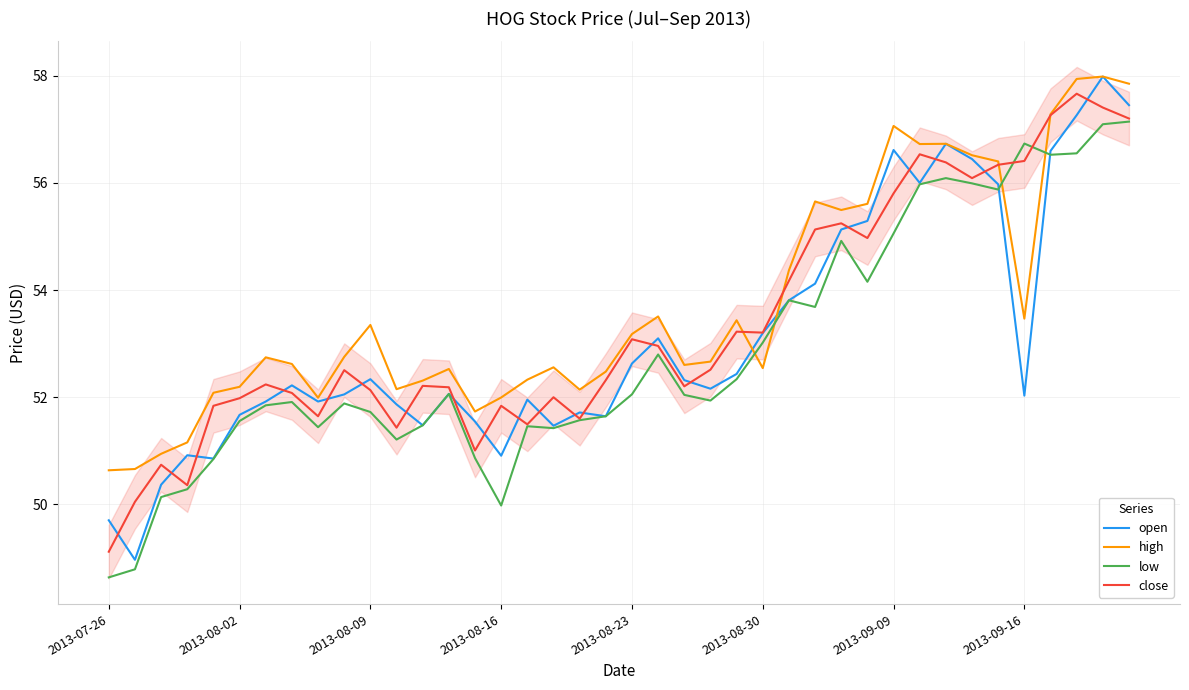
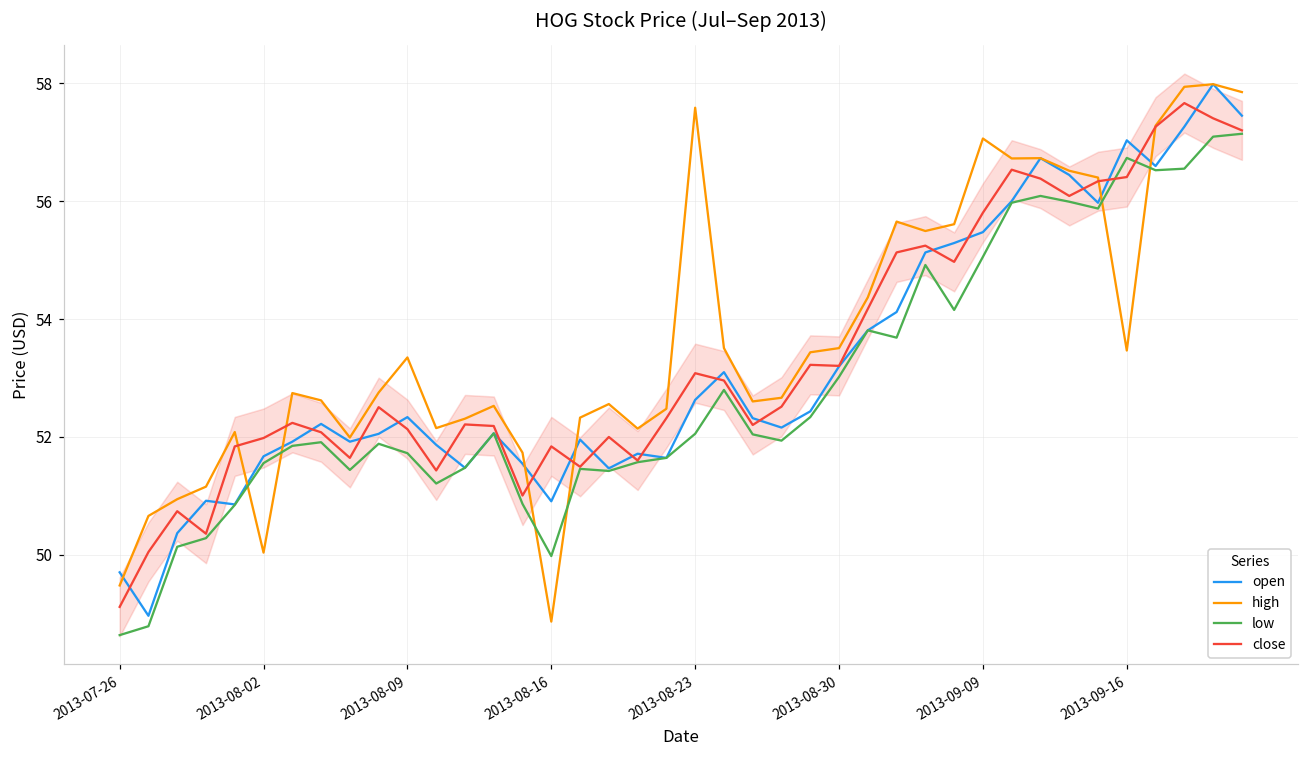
high, 2013-07-26: 50.6 -> 49.5
high, 2013-08-02: 52.2 -> 50.0
high, 2013-08-16: 52.0 -> 48.9
high, 2013-08-23: 53.2 -> 57.6
high, 2013-08-30: 52.5 -> 53.5
open, 2013-09-09: 56.6 -> 55.5
open, 2013-09-16: 52.0 -> 57.0
